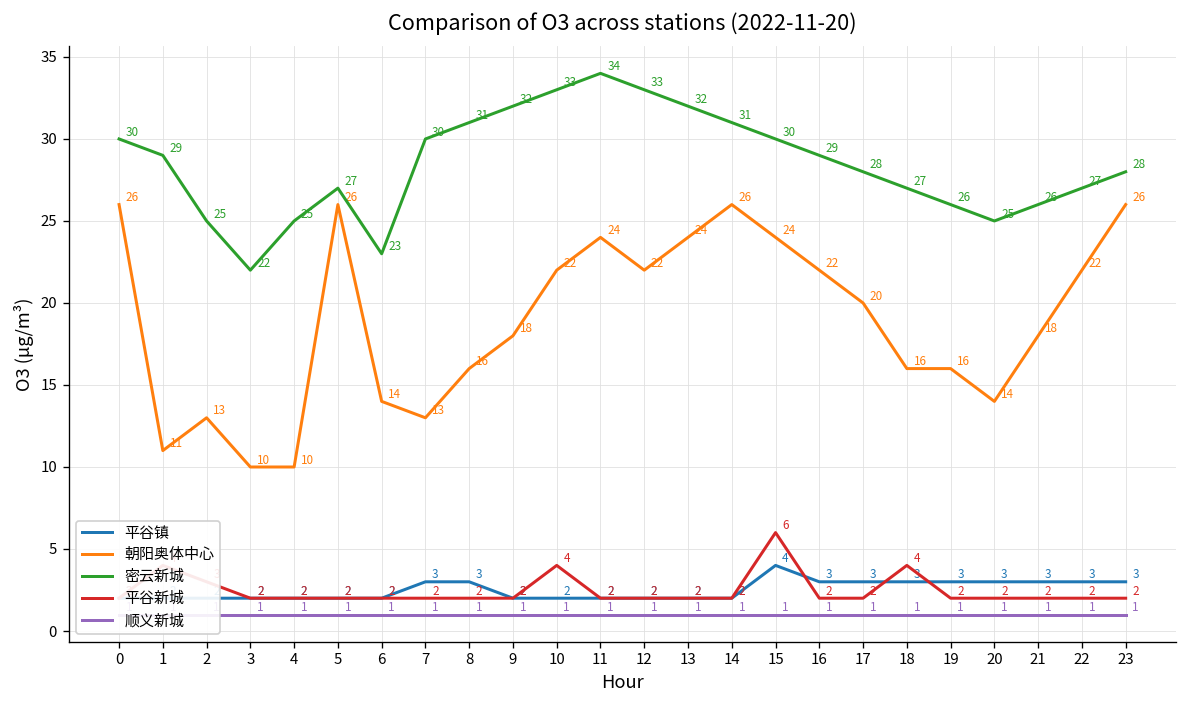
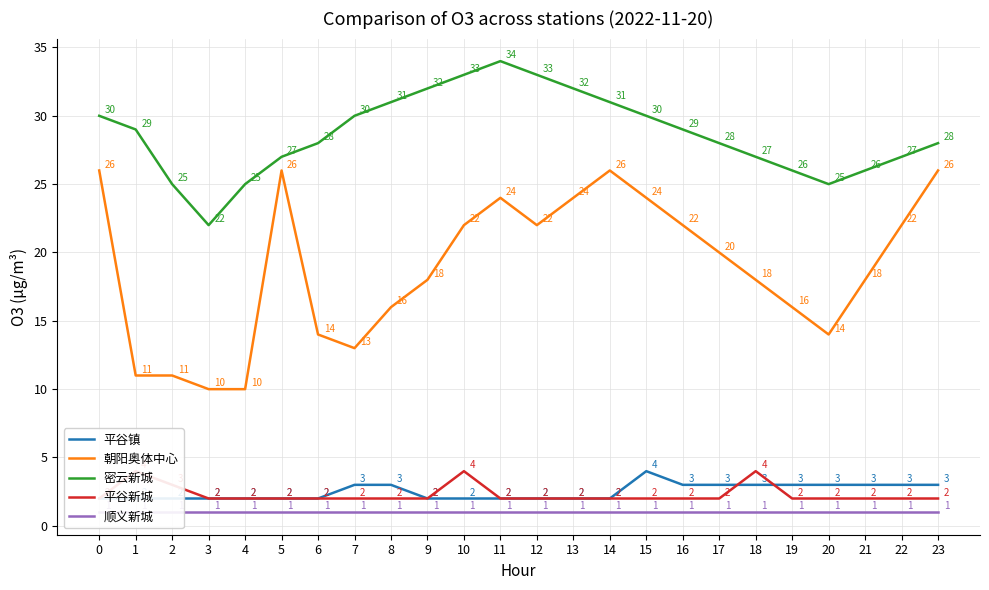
朝阳奥体中心, 2: 13 -> 11
密云新城, 6: 23 -> 28
平谷新城, 15: 6 -> 2
朝阳奥体中心, 18: 16 -> 18
